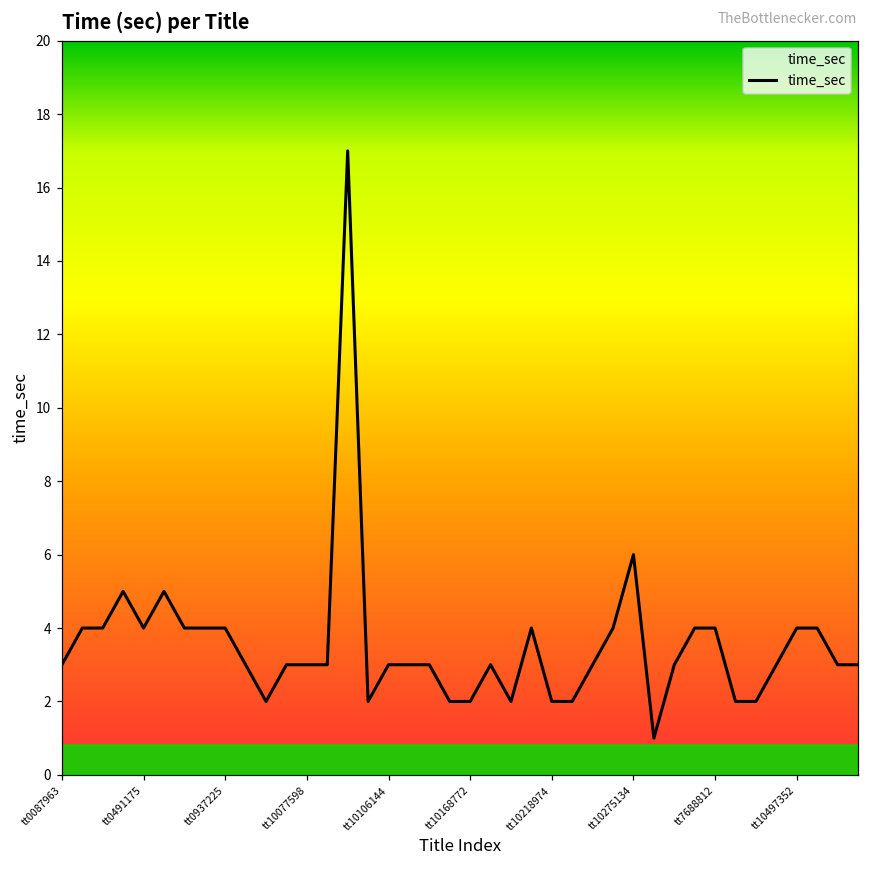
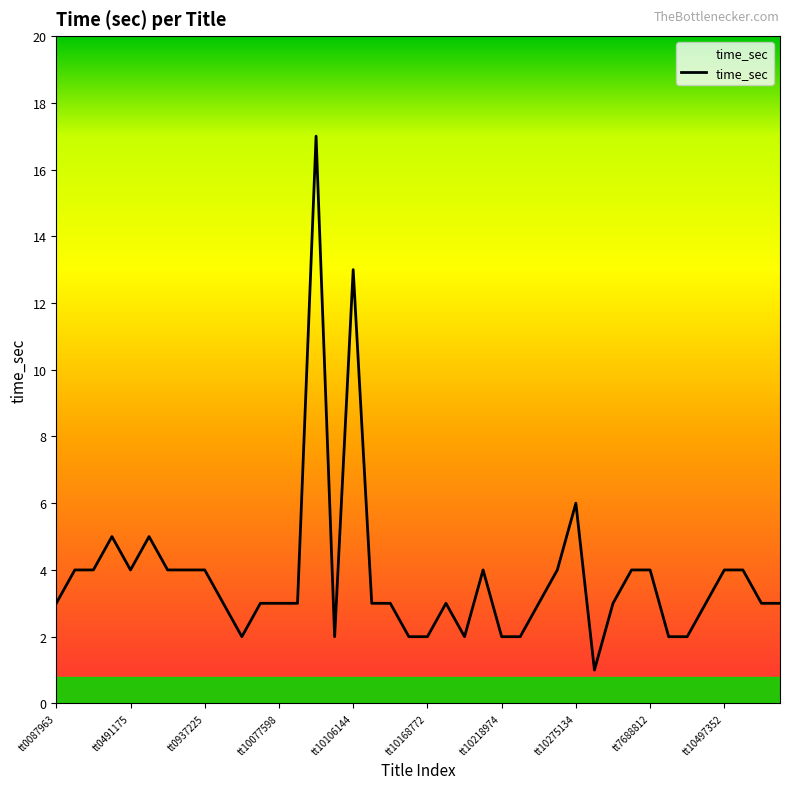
tt10106144: 3 -> 13
